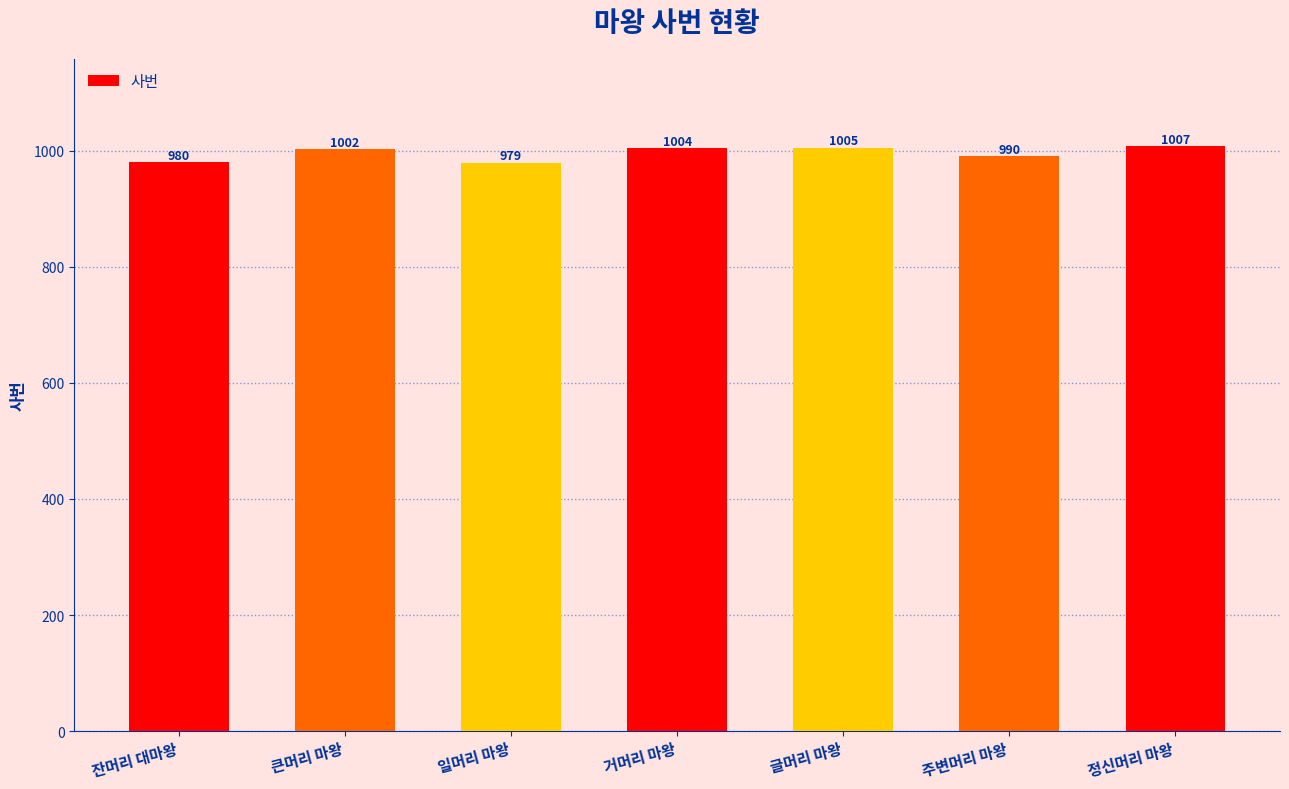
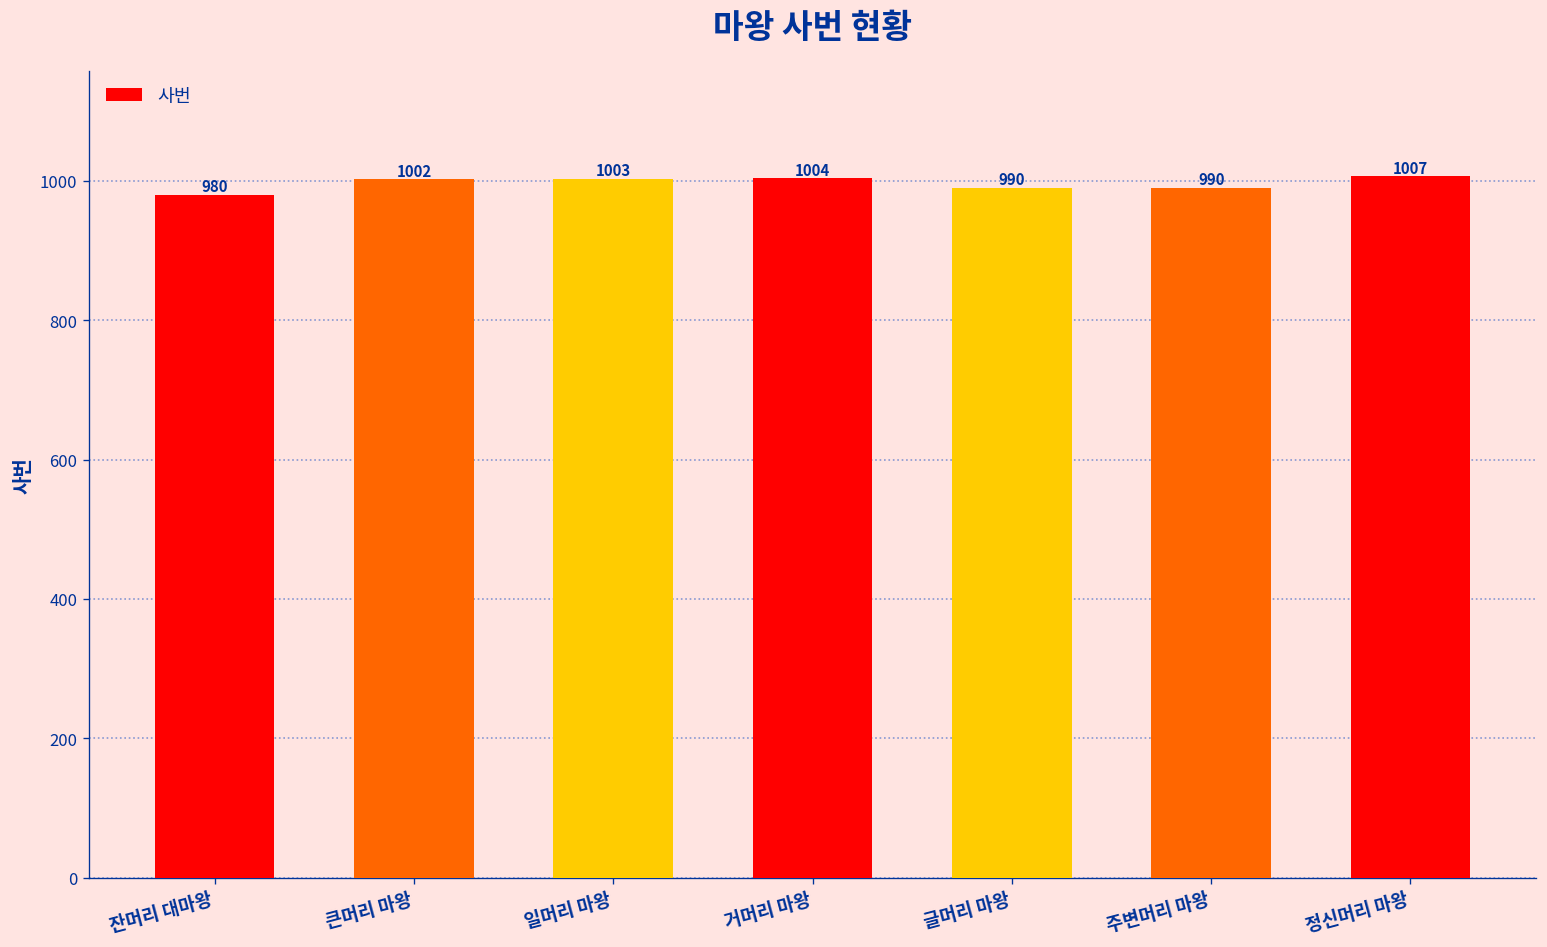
일머리 마왕: 979 -> 1003
글머리 마왕: 1005 -> 990
